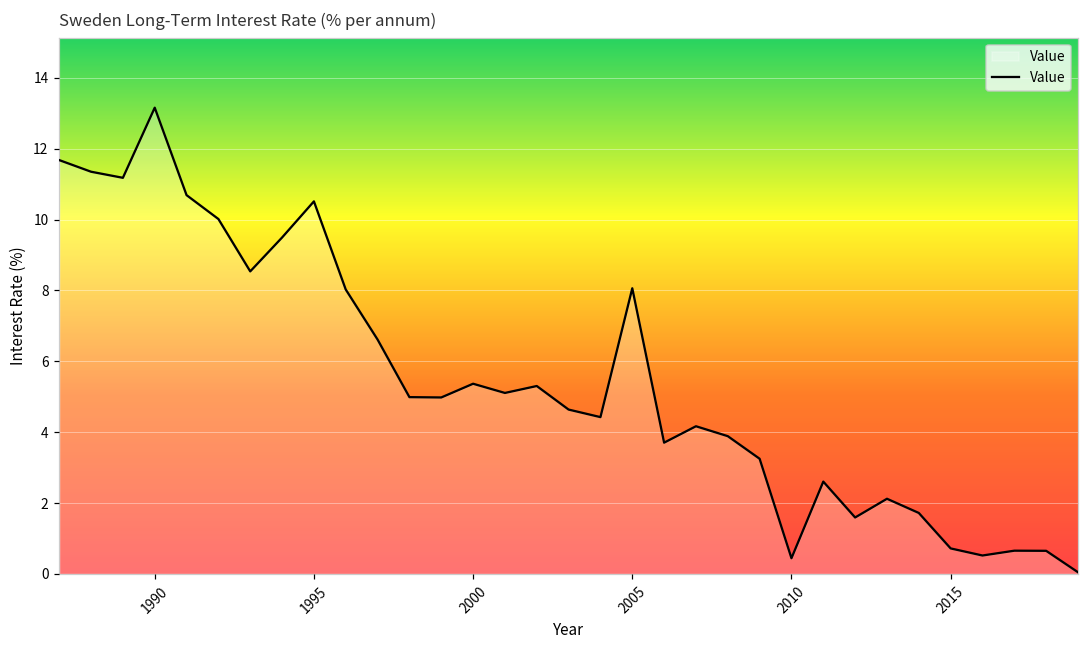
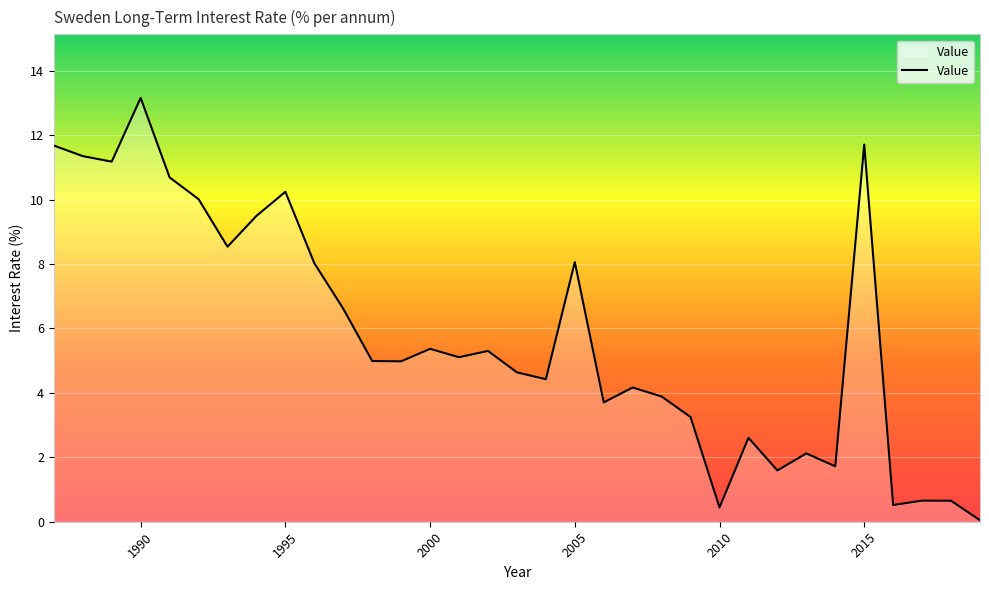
1995: 10.5 -> 10.2
2015: 0.7 -> 11.7
